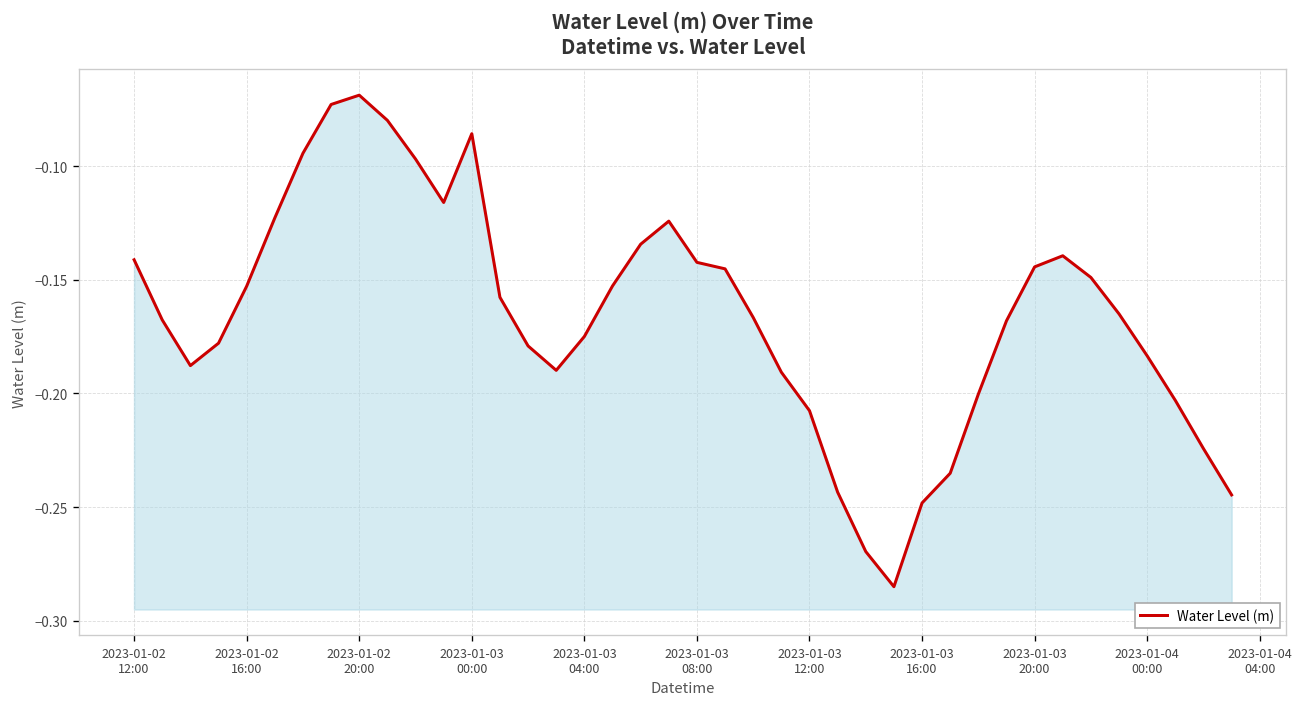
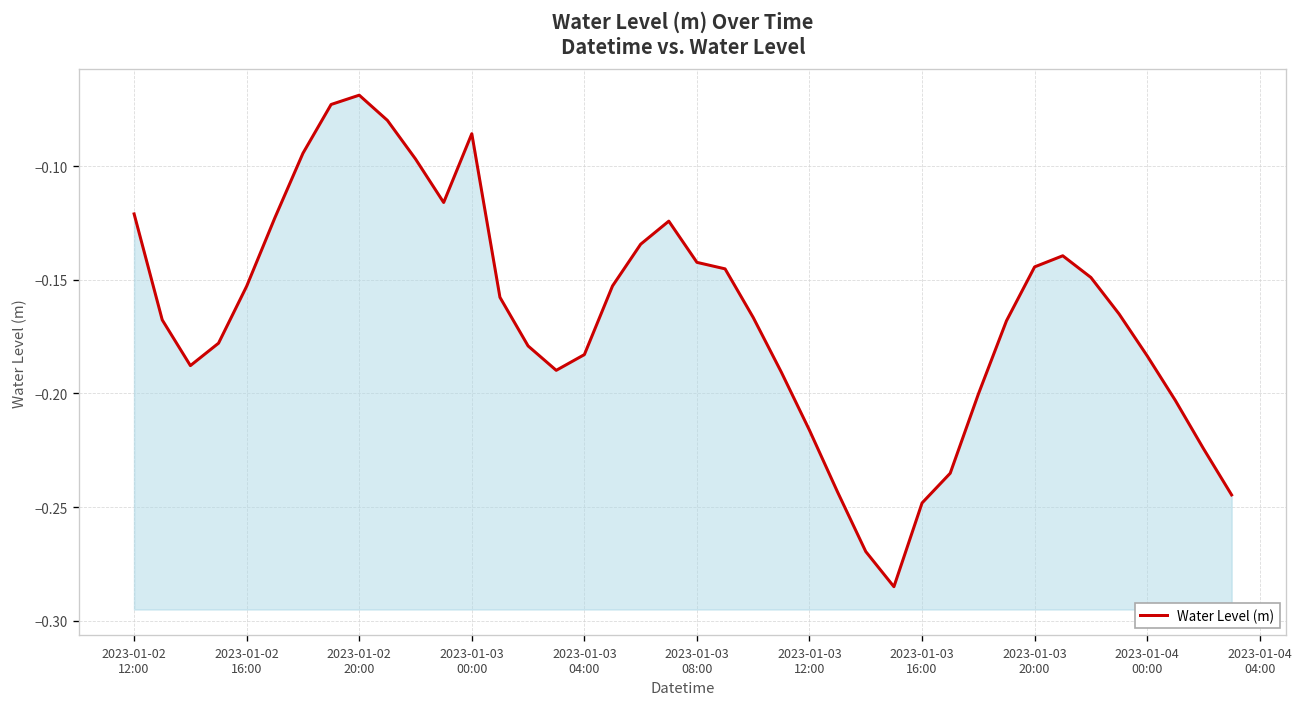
2023-01-02 12:00: -0.141 -> -0.121
2023-01-03 04:00: -0.175 -> -0.183
2023-01-03 12:00: -0.208 -> -0.216
